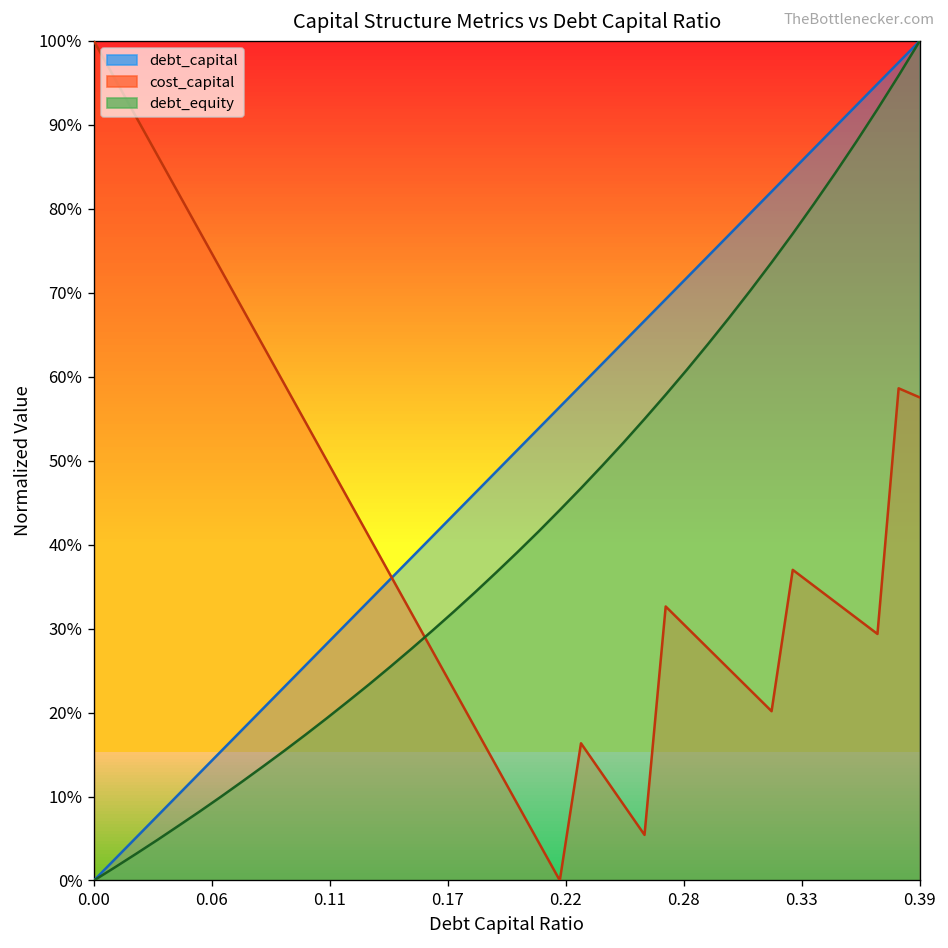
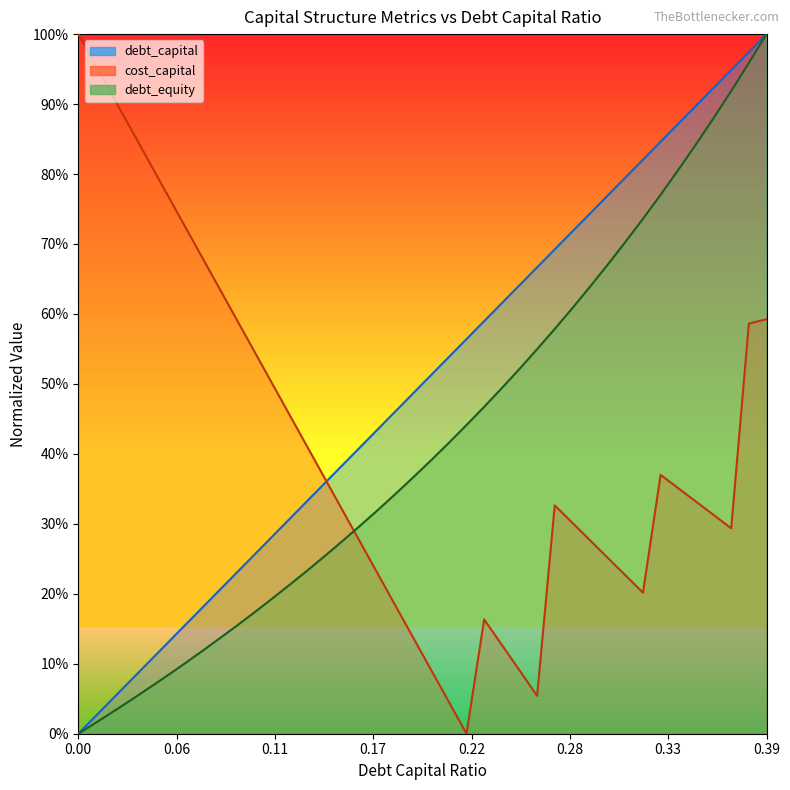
cost_capital, 0.39: 58% -> 59%
